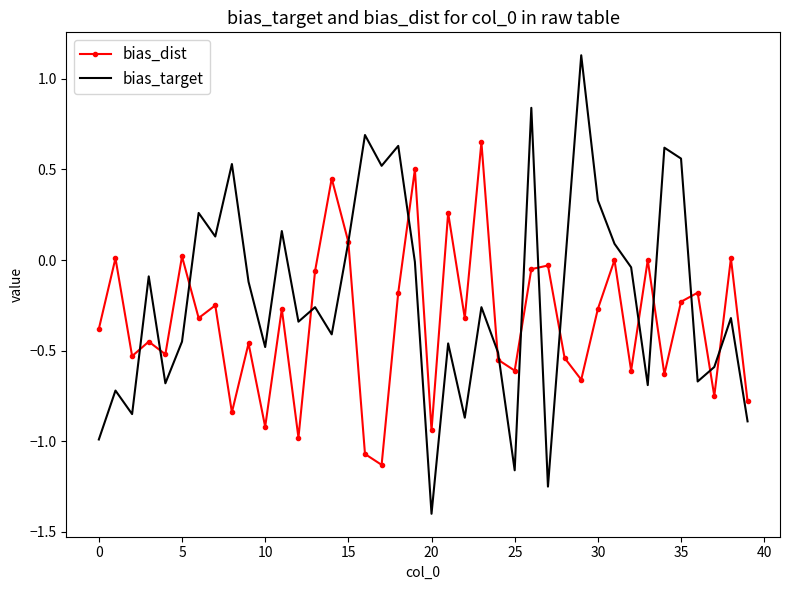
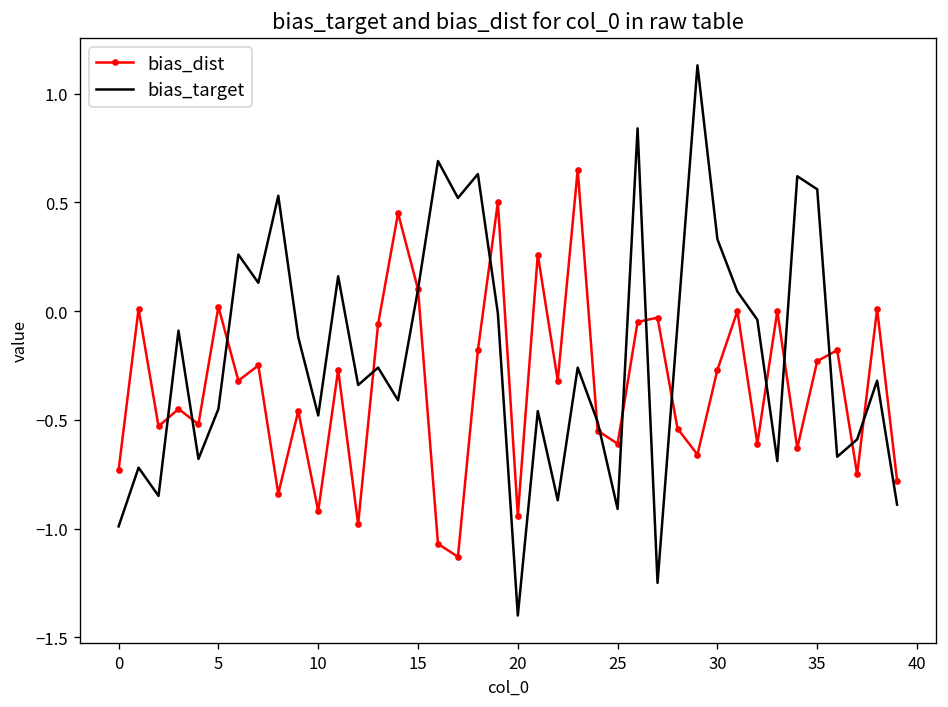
bias_dist, 0: -0.38 -> -0.73
bias_target, 25: -1.16 -> -0.91
